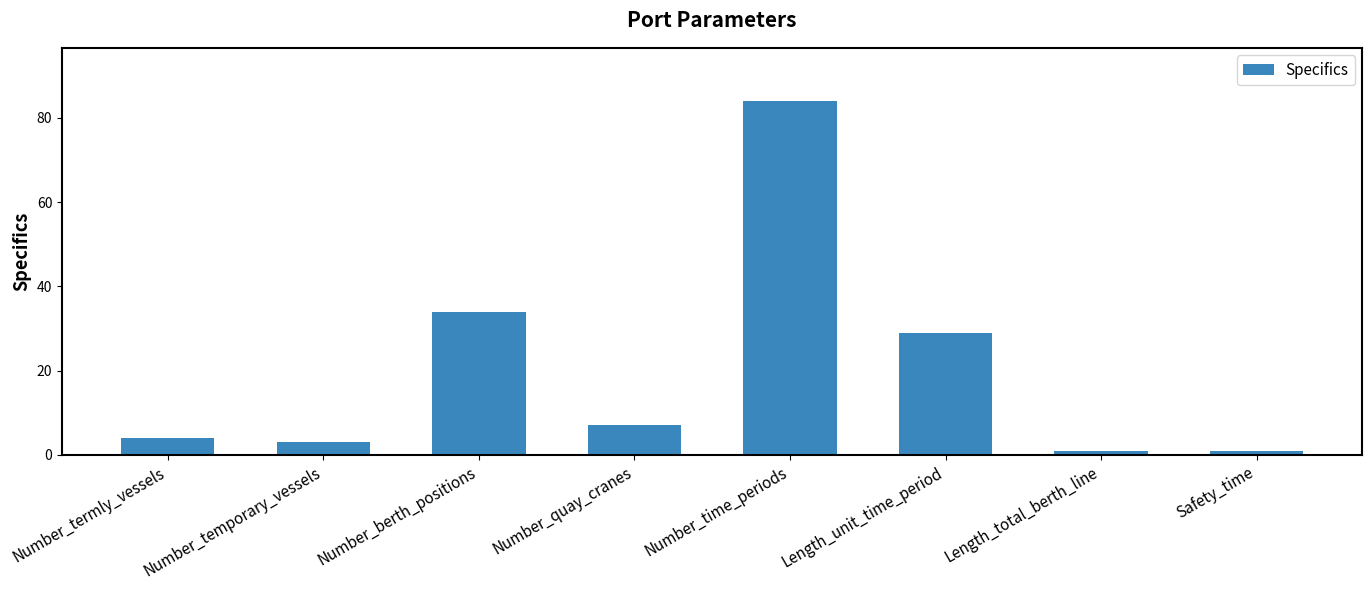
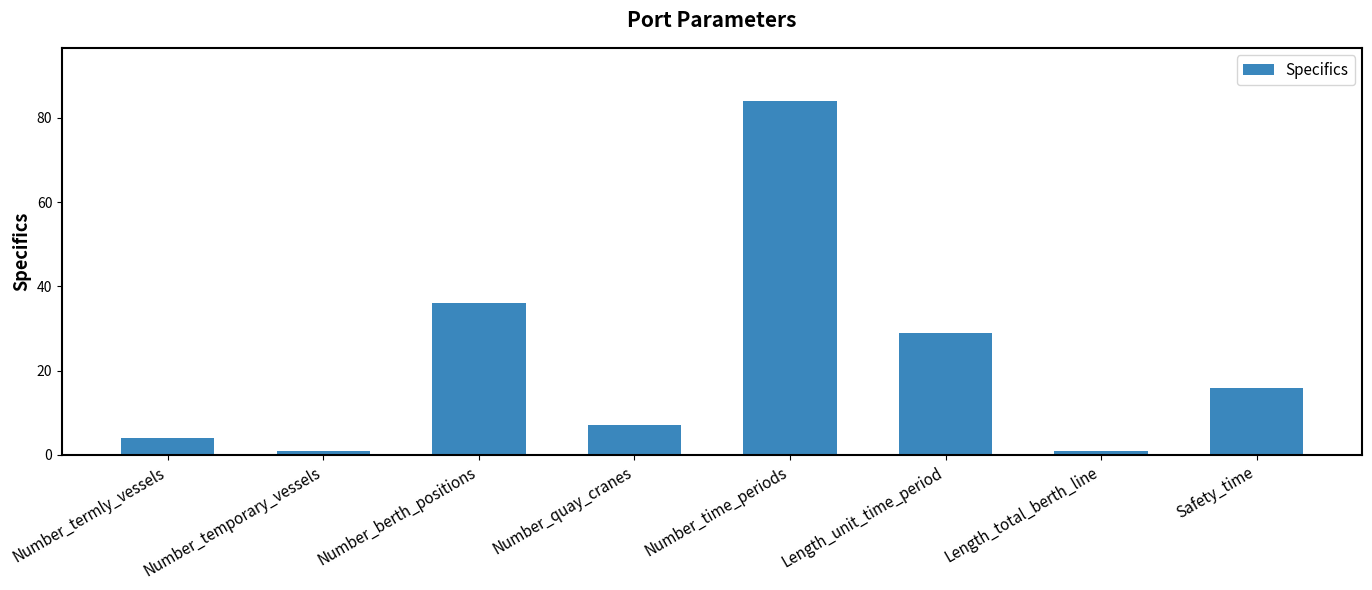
Number_temporary_vessels: 3 -> 1
Number_berth_positions: 34 -> 36
Safety_time: 1 -> 16
